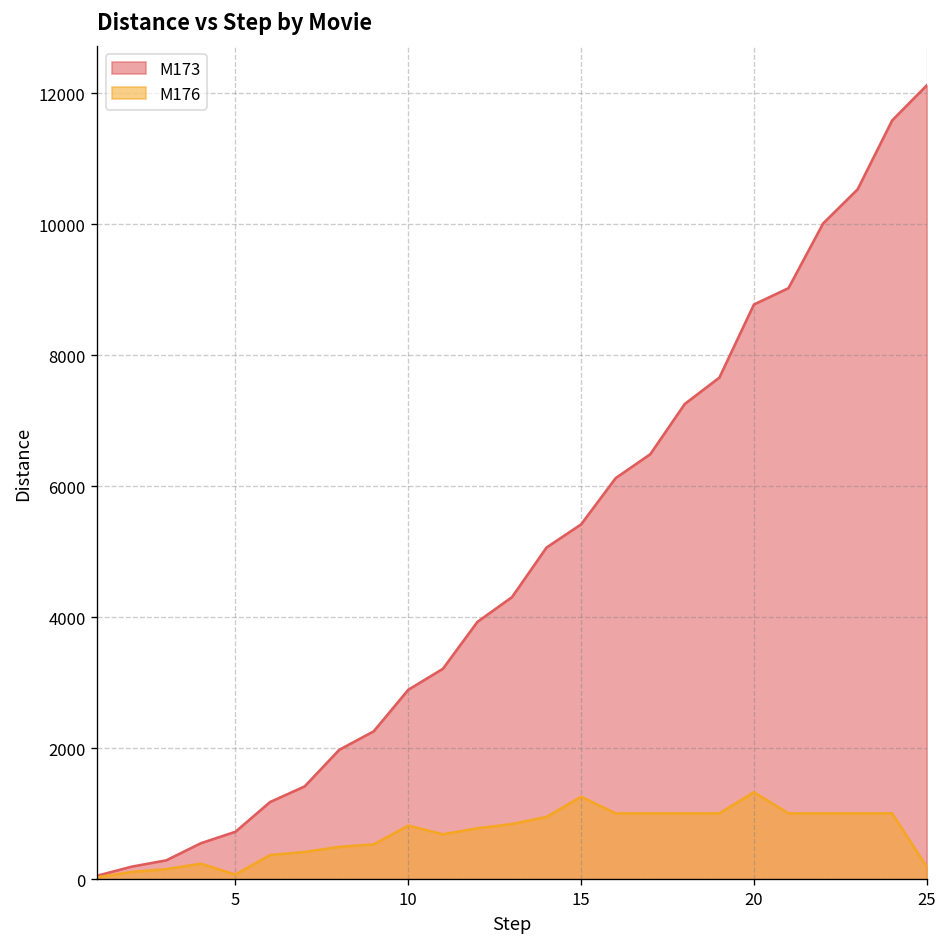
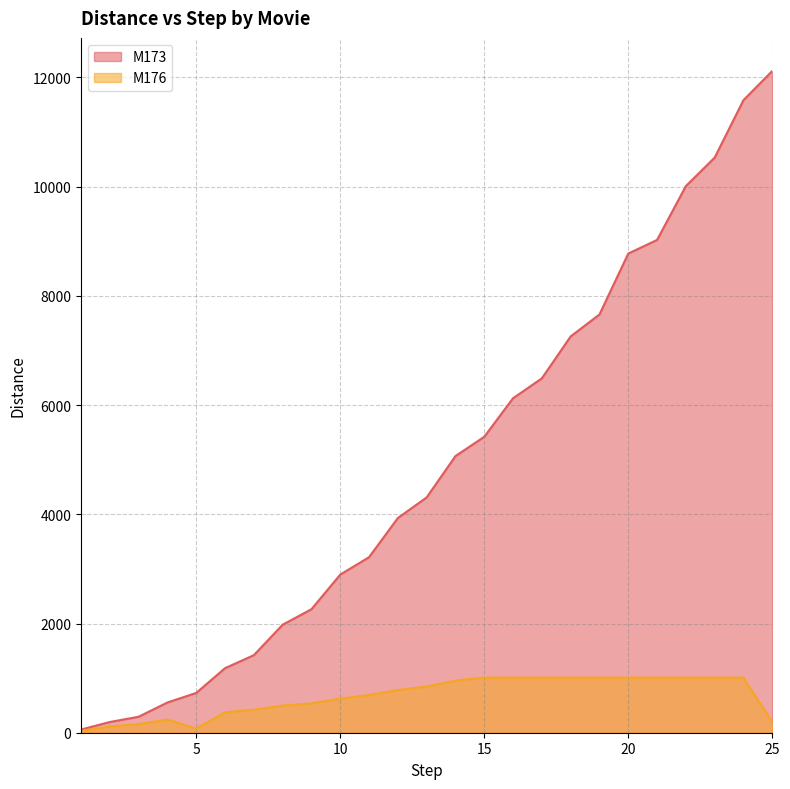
M176, 10: 800 -> 600
M176, 15: 1300 -> 1000
M176, 20: 1300 -> 1000
